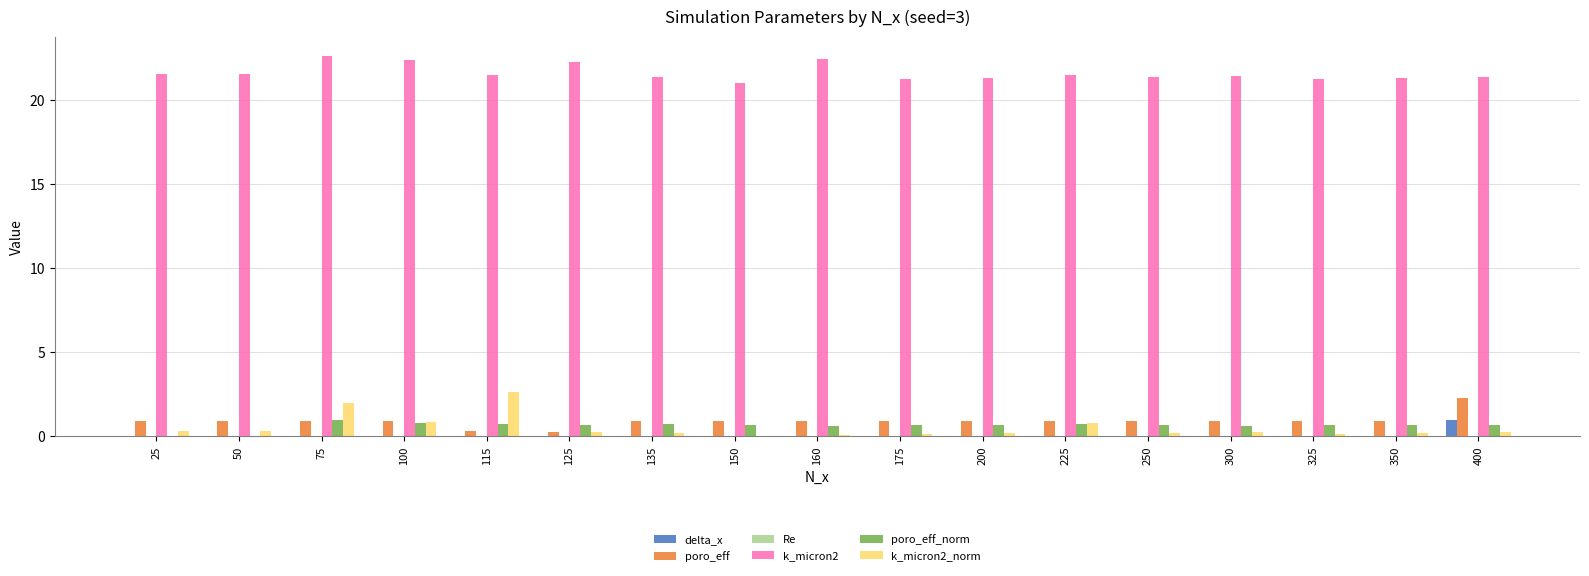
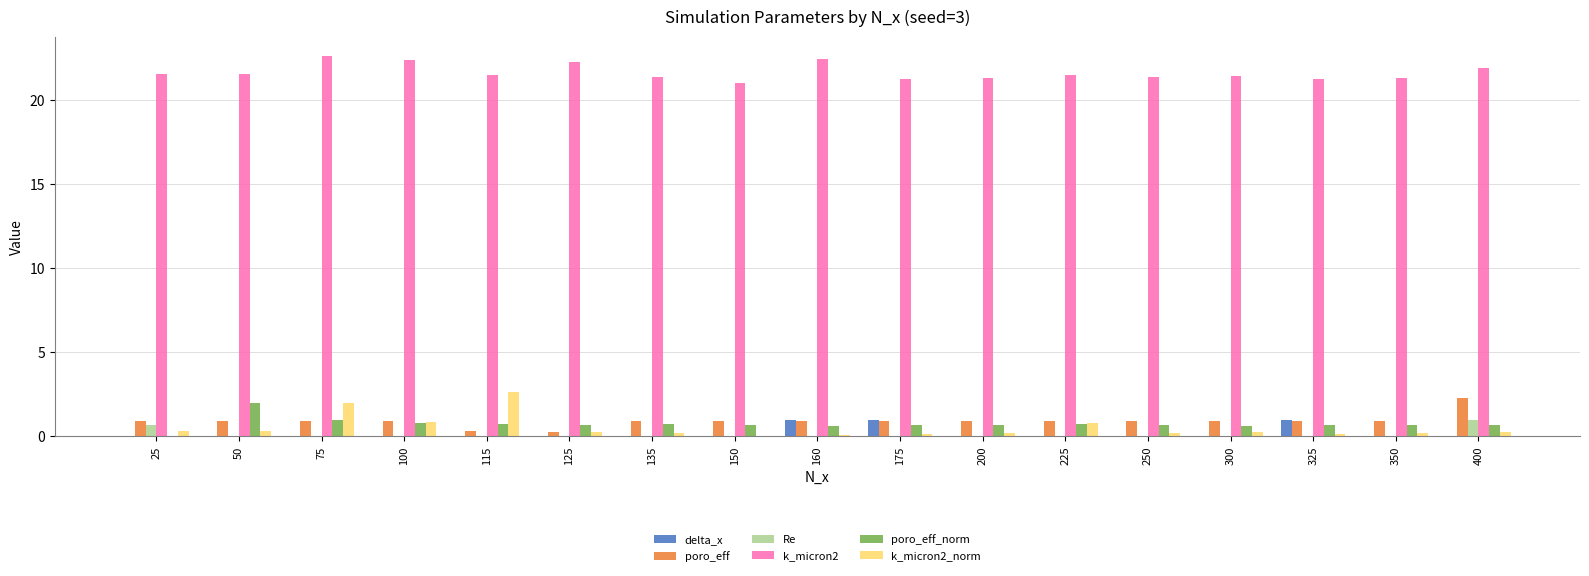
Re, 25: 0.0 -> 0.7
poro_eff_norm, 50: 0 -> 2
delta_x, 160: 0 -> 1
delta_x, 175: 0 -> 1
delta_x, 325: 0 -> 1
delta_x, 400: 1 -> 0
Re, 400: 0.0 -> 1.0
k_micron2, 400: 21.4 -> 21.9
